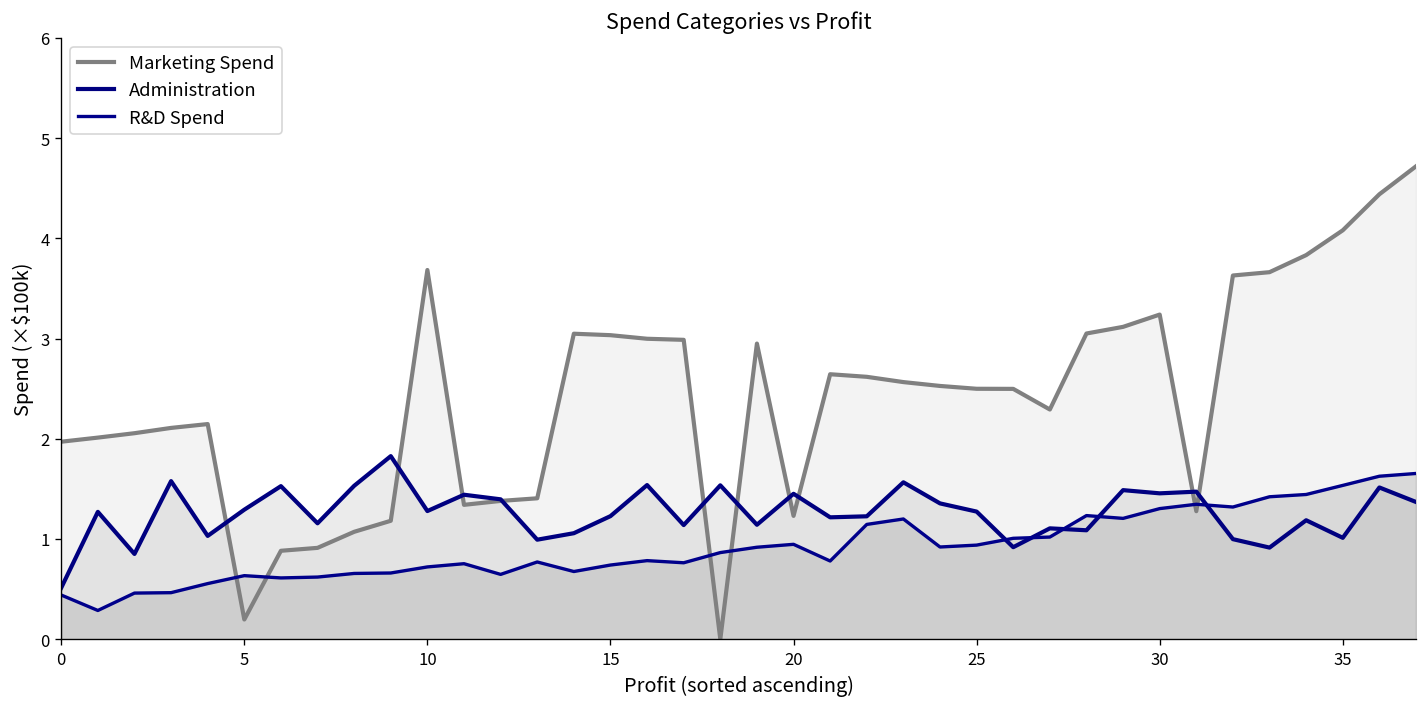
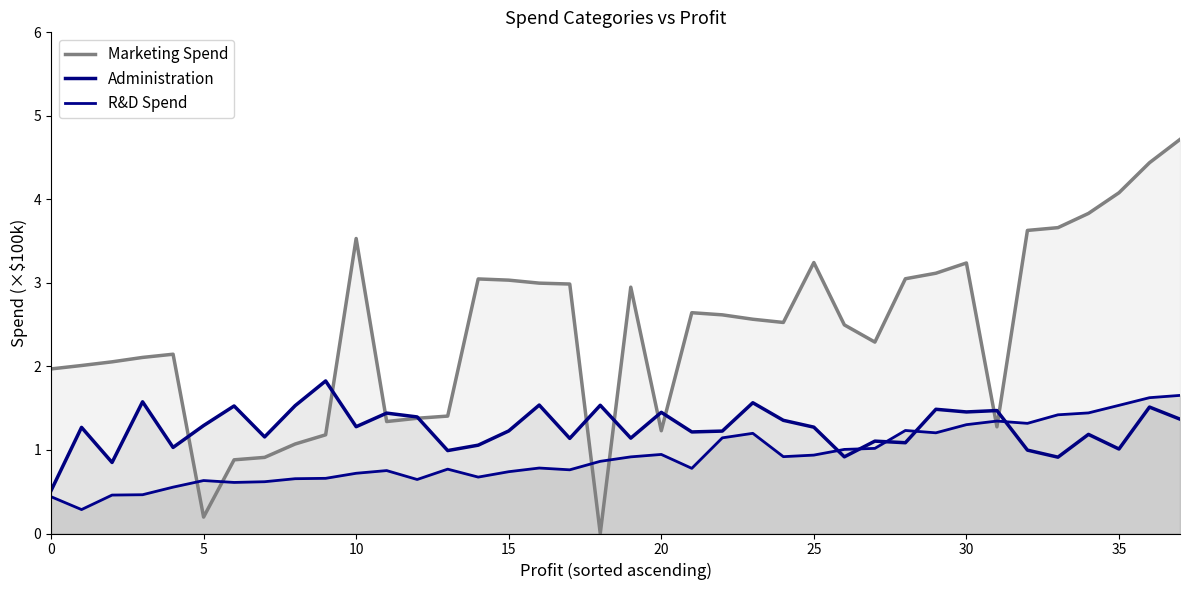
Marketing Spend, 10: 3.7 -> 3.5
Marketing Spend, 25: 2.5 -> 3.2
